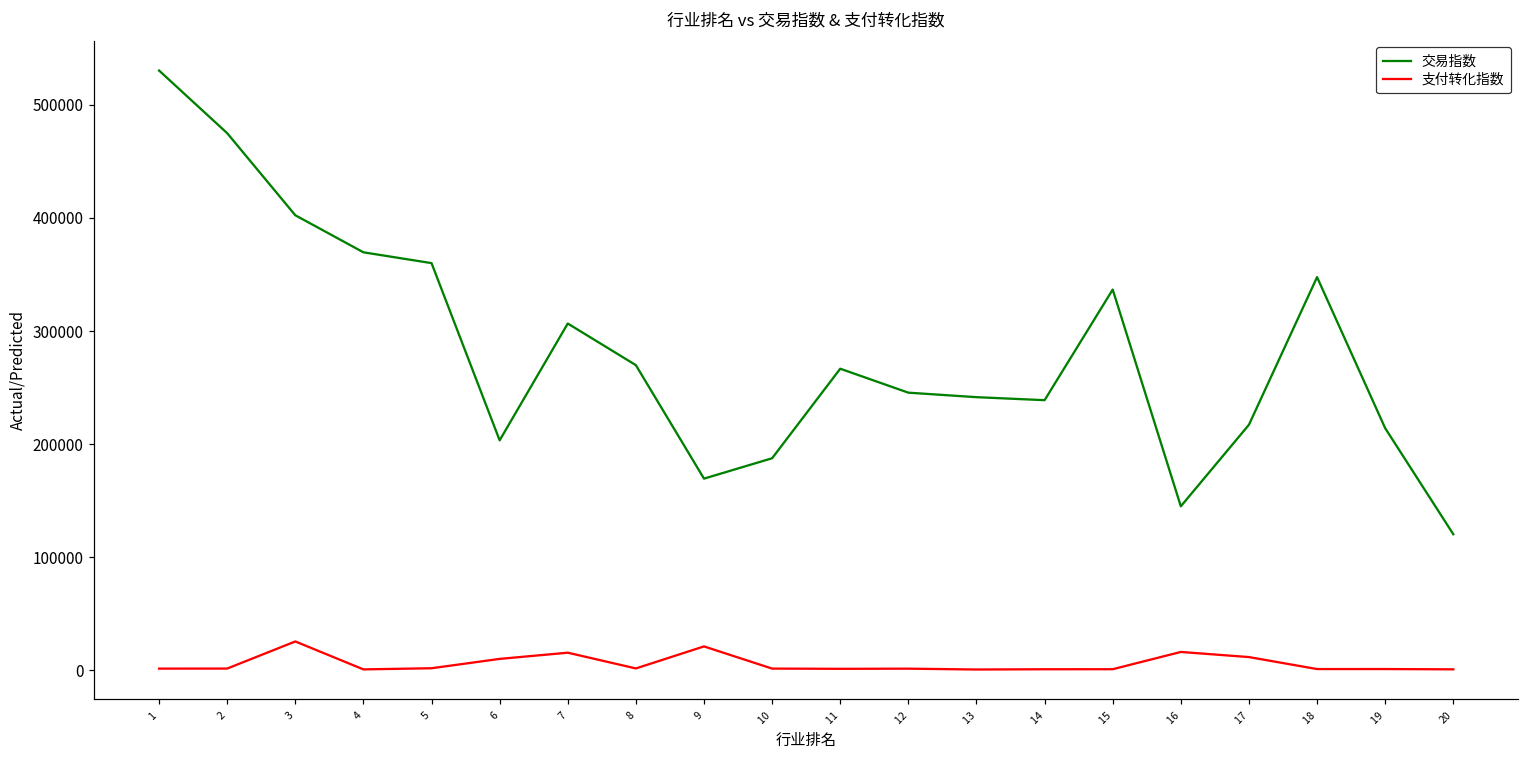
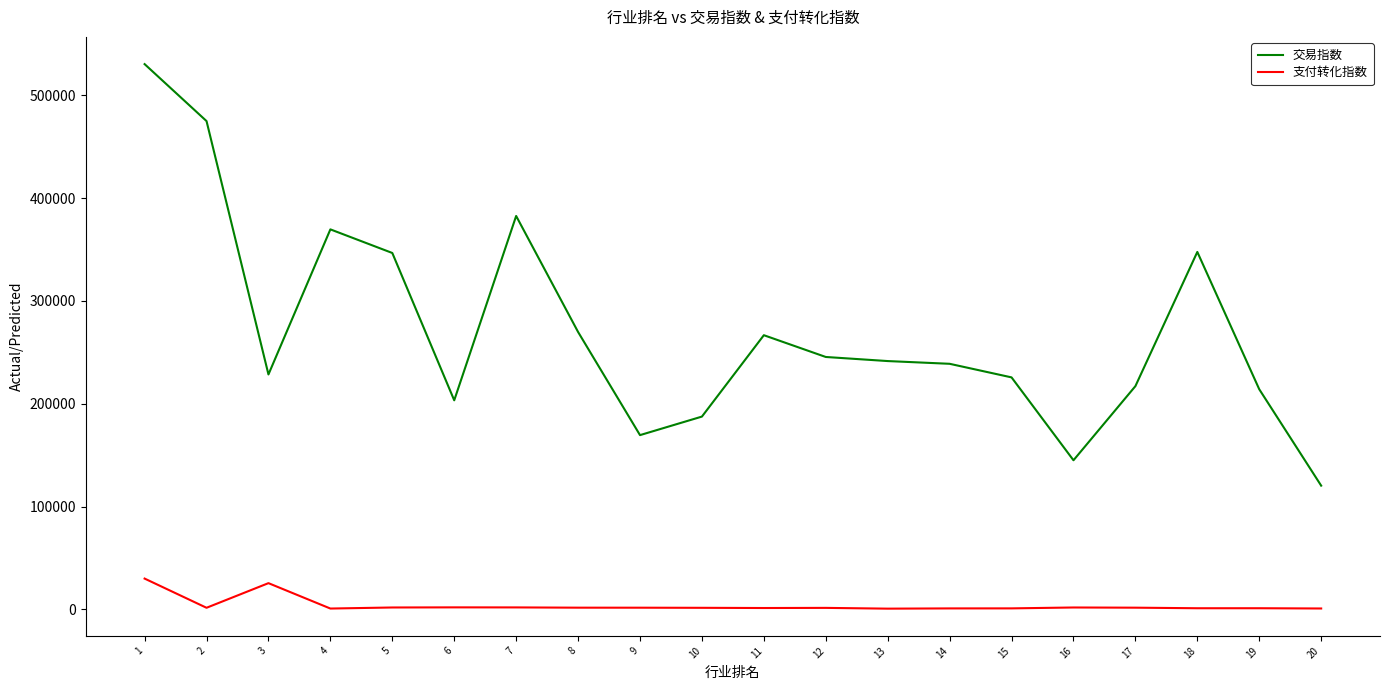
支付转化指数, 1: 2000 -> 30000
交易指数, 3: 402000 -> 229000
交易指数, 5: 360000 -> 347000
支付转化指数, 6: 10000 -> 2000
交易指数, 7: 307000 -> 383000
支付转化指数, 7: 16000 -> 2000
支付转化指数, 9: 21000 -> 2000
交易指数, 15: 337000 -> 226000
支付转化指数, 16: 16000 -> 2000
支付转化指数, 17: 12000 -> 2000
